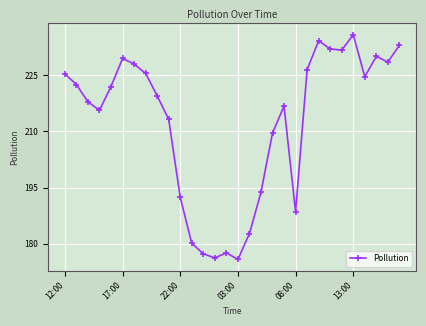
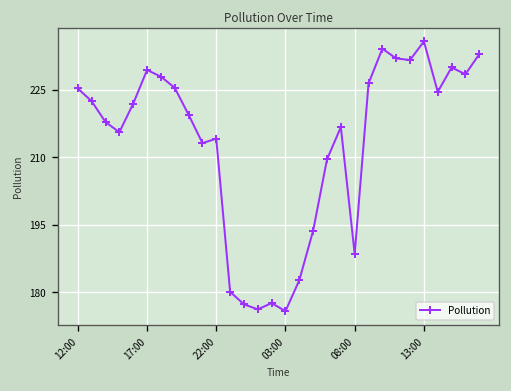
22:00: 192 -> 214
